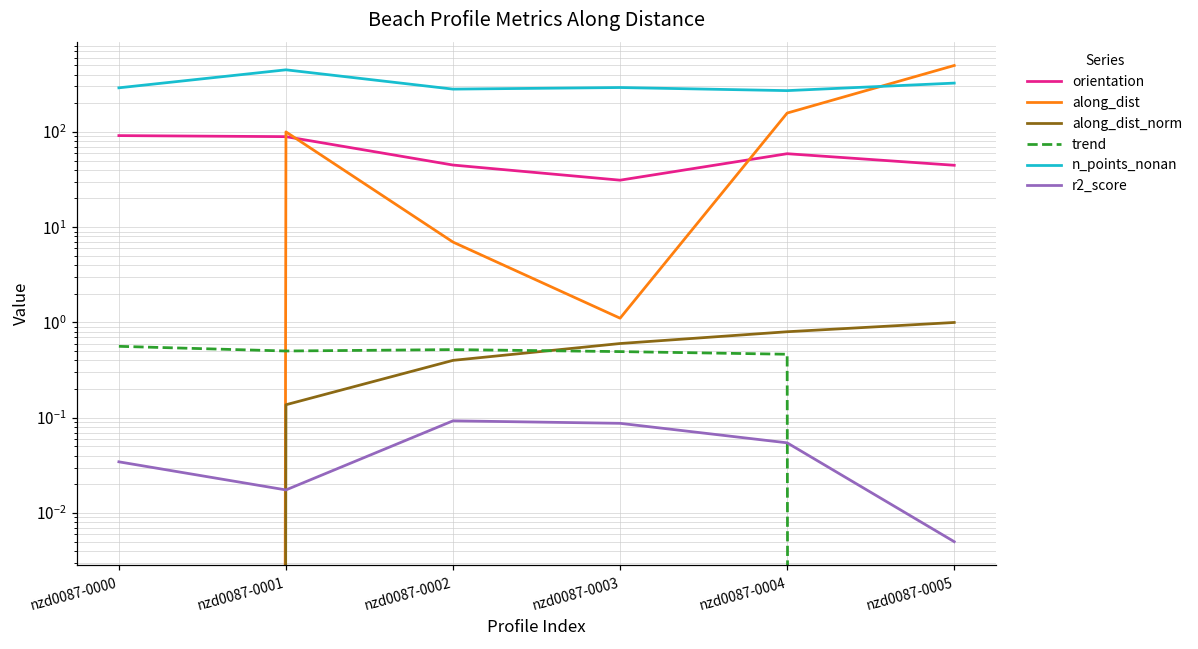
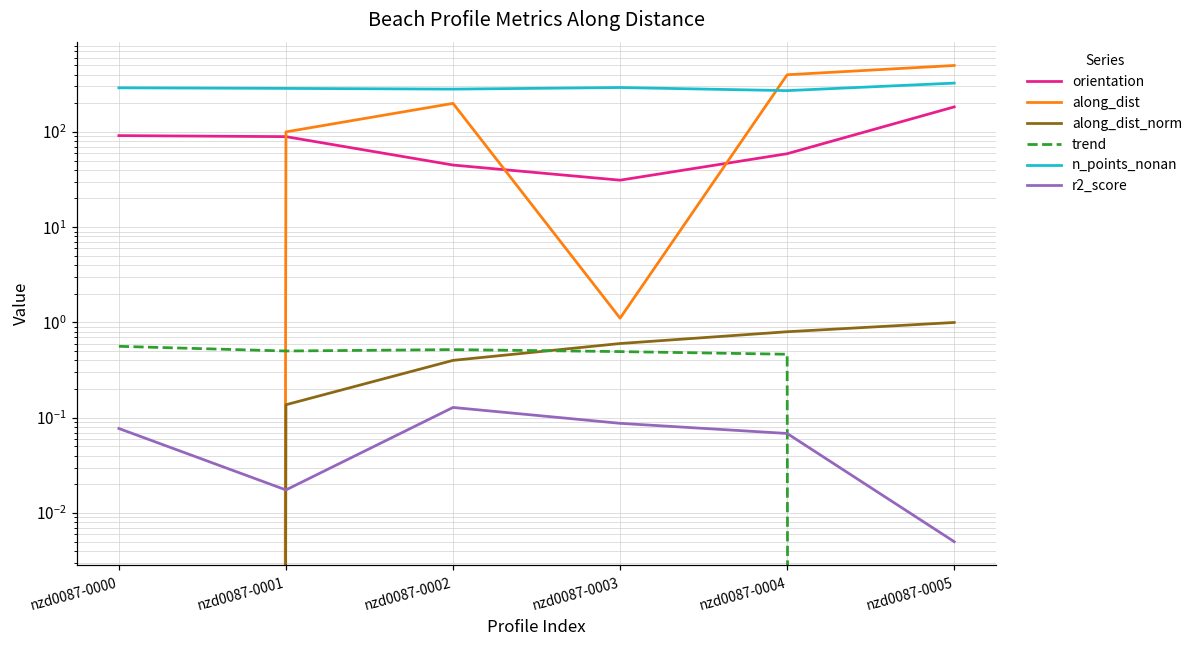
r2_score, nzd0087-0000: 0.034 -> 0.08
n_points_nonan, nzd0087-0001: 400 -> 290
along_dist, nzd0087-0002: 7 -> 200
r2_score, nzd0087-0002: 0.09 -> 0.13
along_dist, nzd0087-0004: 160 -> 400
r2_score, nzd0087-0004: 0.05 -> 0.07
orientation, nzd0087-0005: 40 -> 180
